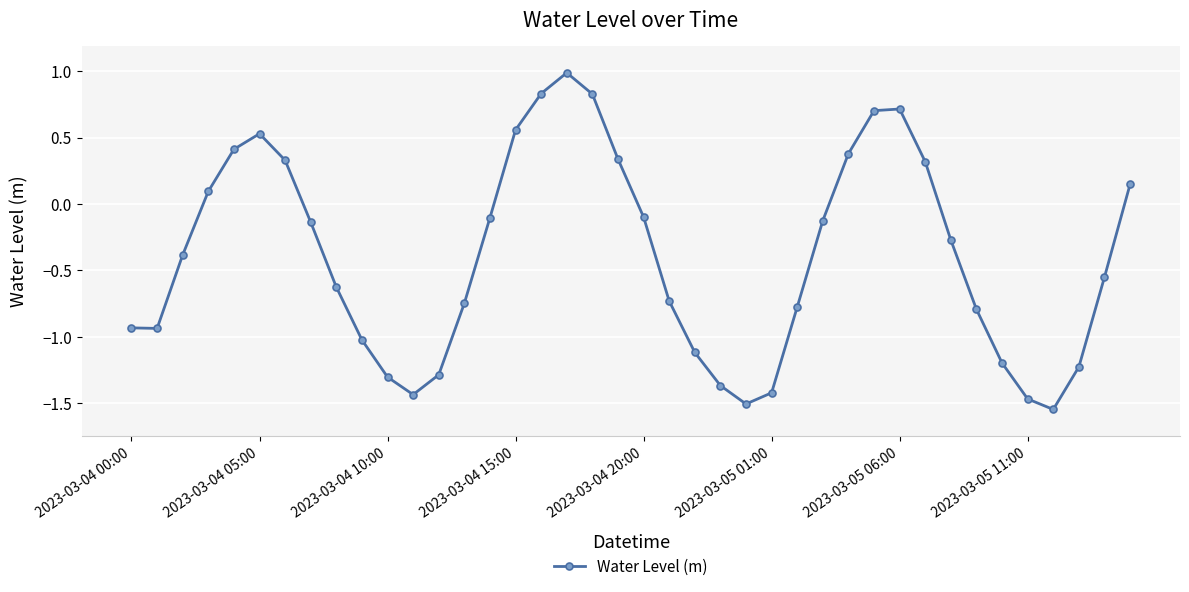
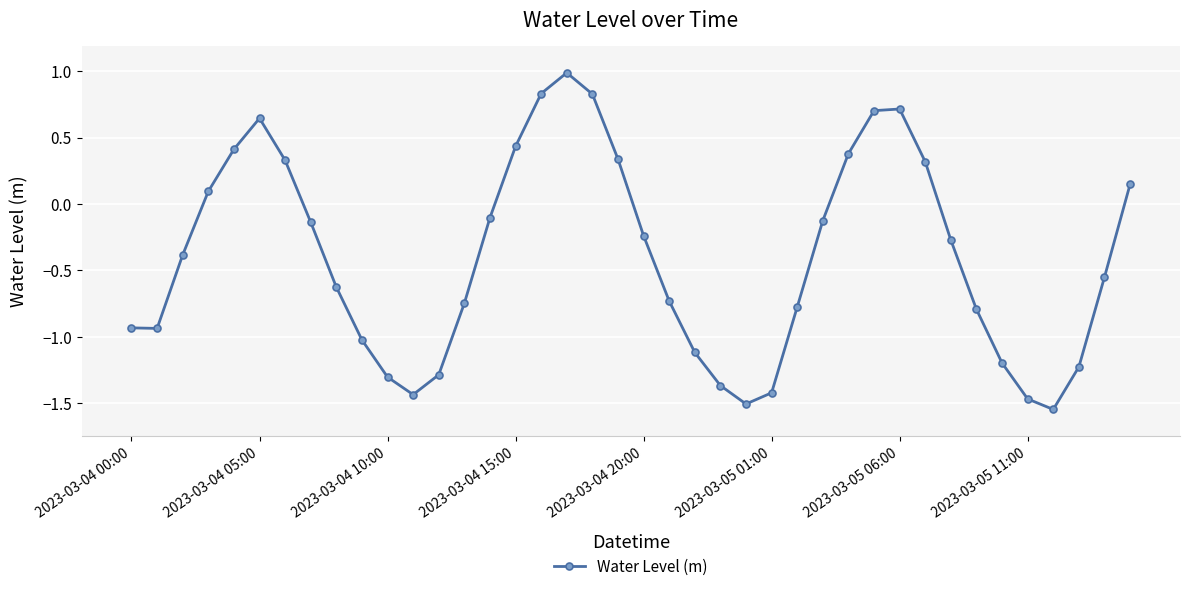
2023-03-04 05:00: 0.53 -> 0.65
2023-03-04 15:00: 0.56 -> 0.43
2023-03-04 20:00: -0.10 -> -0.24
